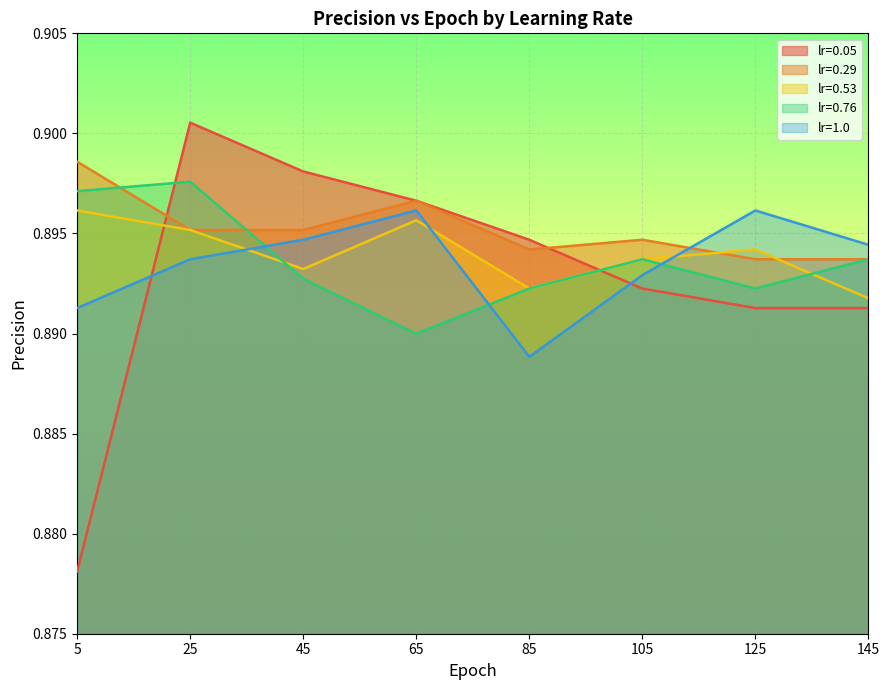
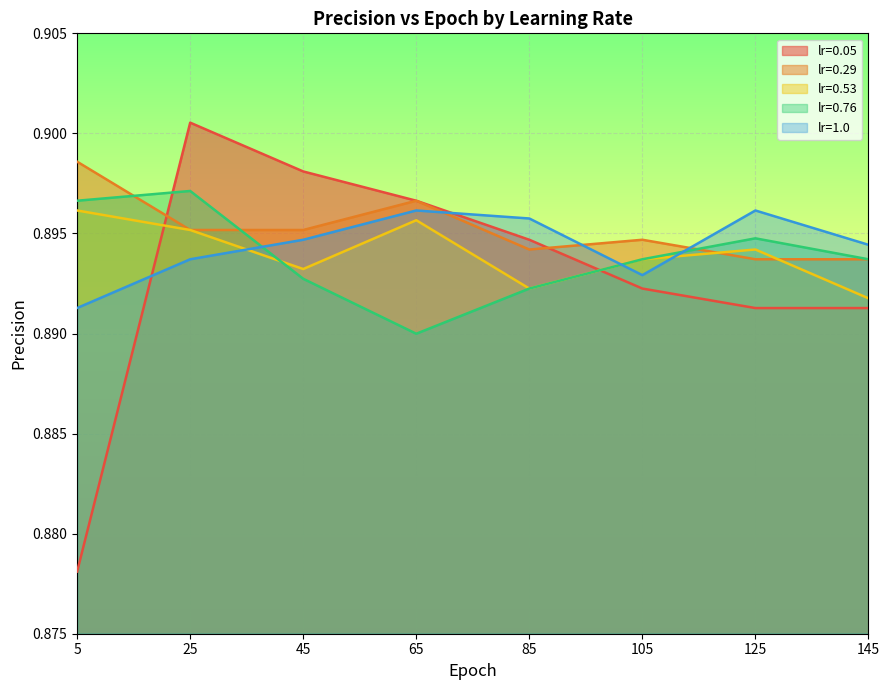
lr=0.76, 5: 0.8971 -> 0.8966
lr=0.76, 25: 0.8976 -> 0.8971
lr=1.0, 85: 0.8888 -> 0.8957
lr=0.76, 125: 0.8922 -> 0.8948
